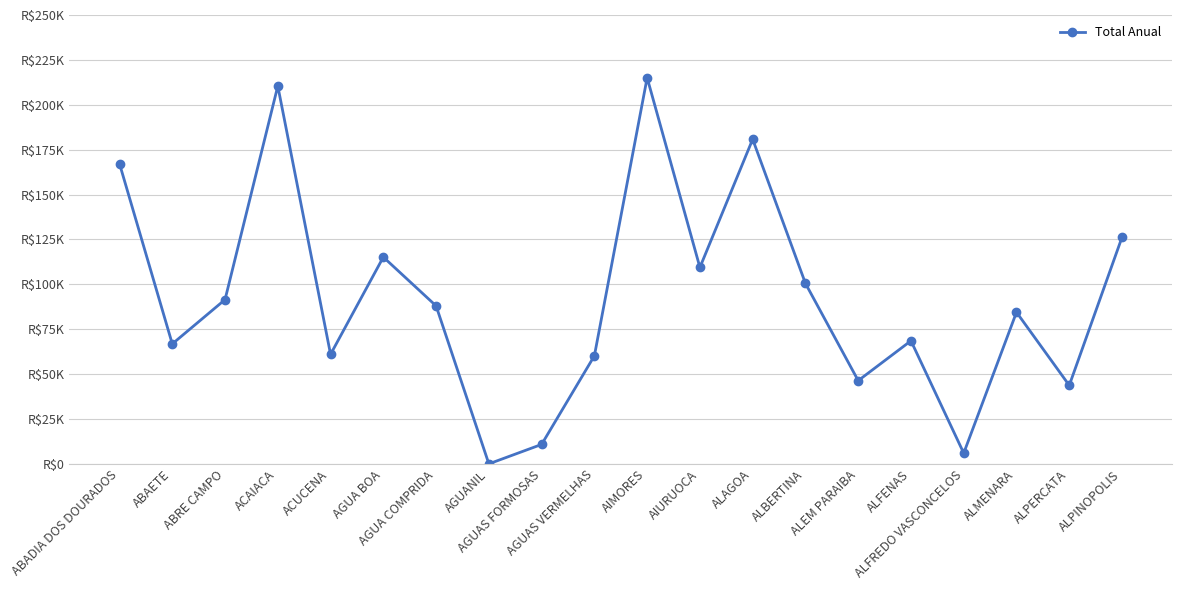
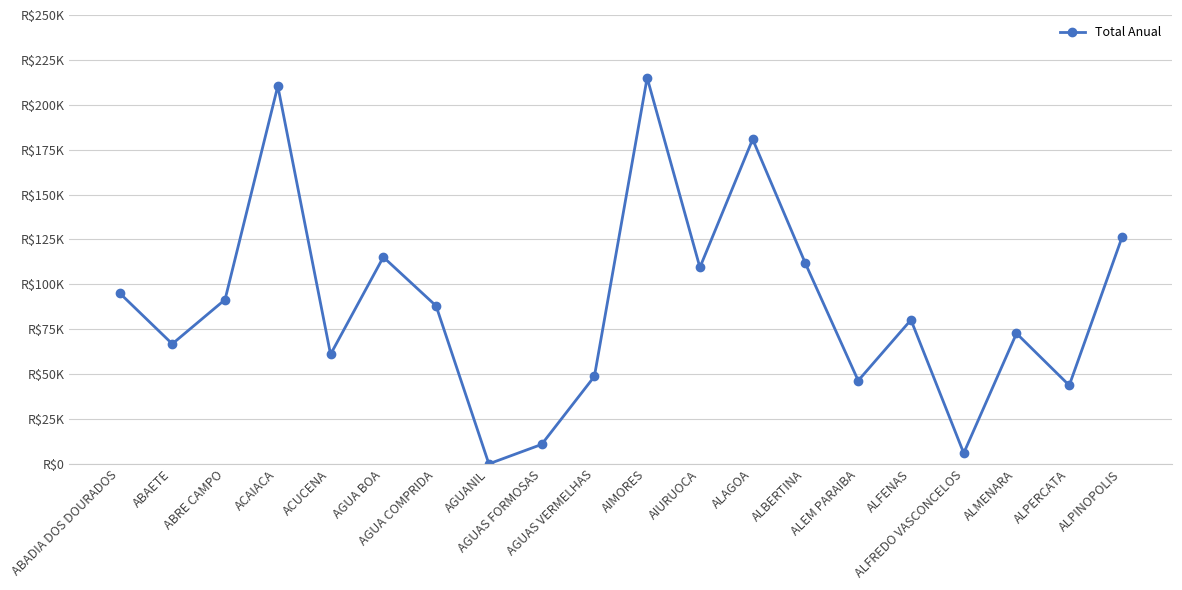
ABADIA DOS DOURADOS: R$167000 -> R$95000
AGUAS VERMELHAS: R$60000 -> R$49000
ALBERTINA: R$101000 -> R$112000
ALFENAS: R$69000 -> R$80000
ALMENARA: R$84000 -> R$73000
